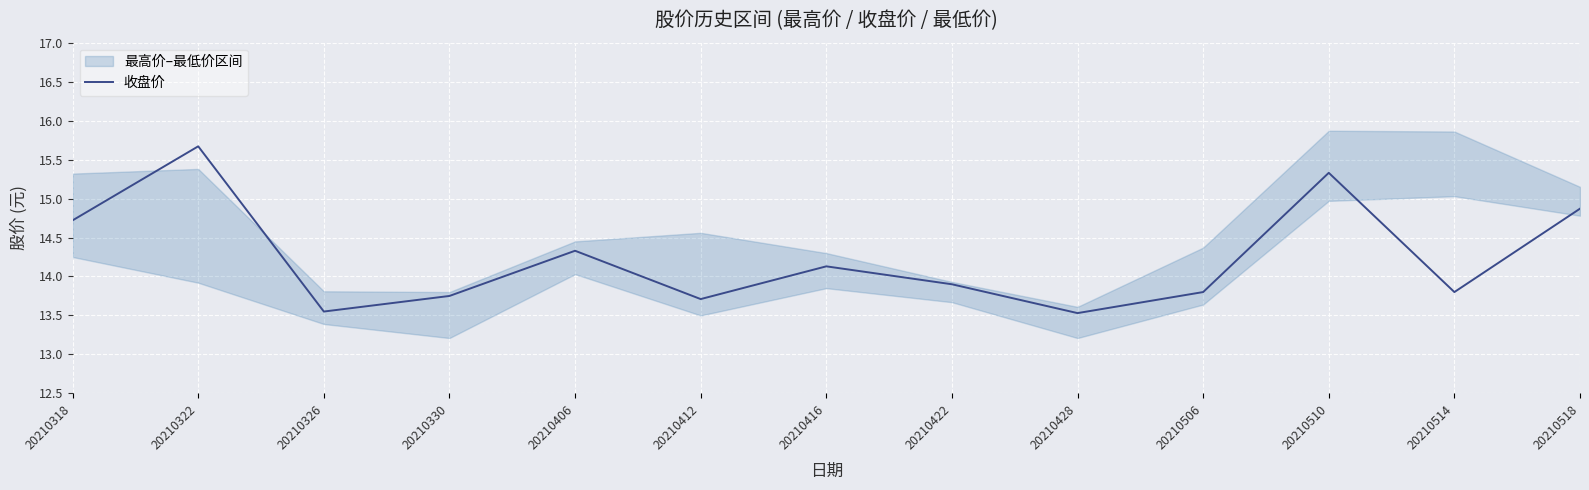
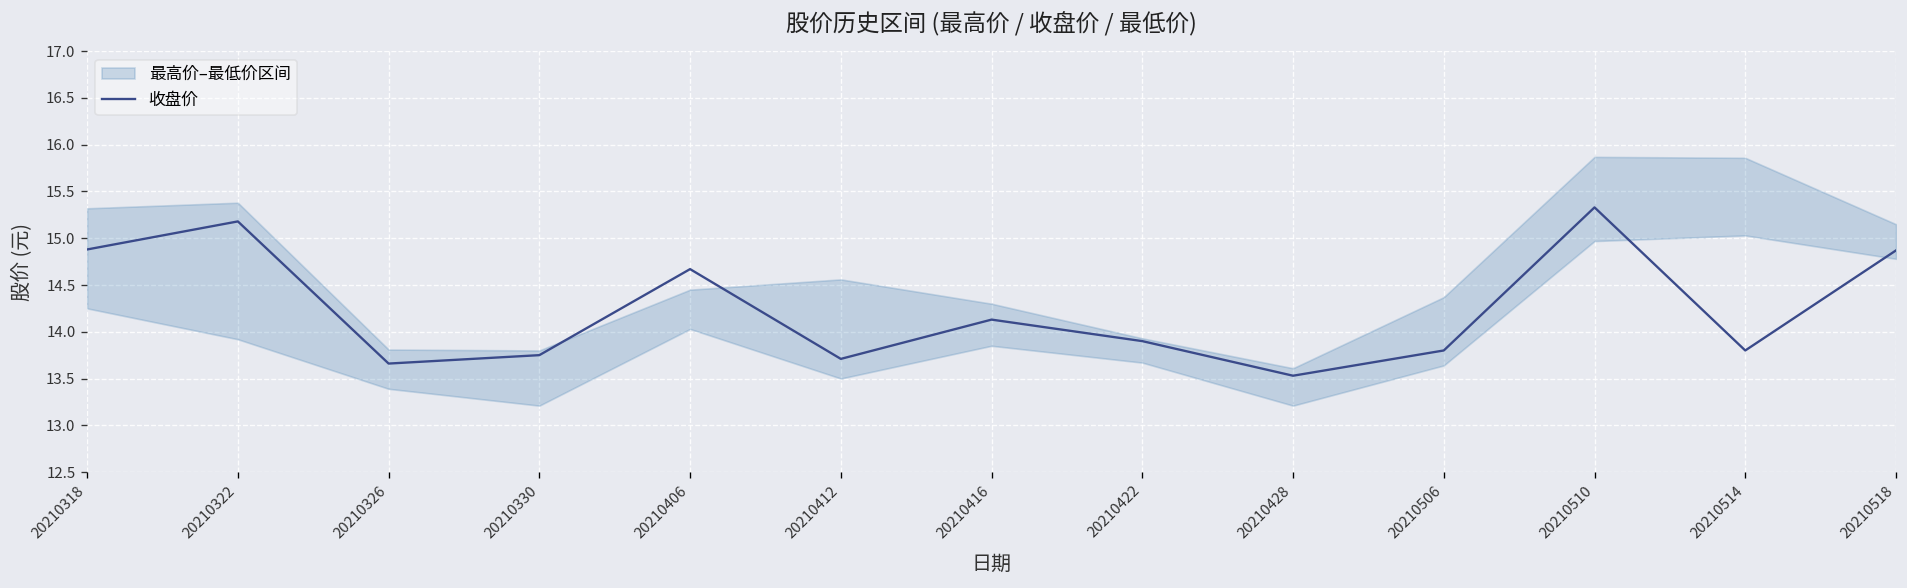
收盘价, 20210318: 14.7 -> 14.9
收盘价, 20210322: 15.7 -> 15.2
收盘价, 20210326: 13.6 -> 13.7
收盘价, 20210406: 14.3 -> 14.7
